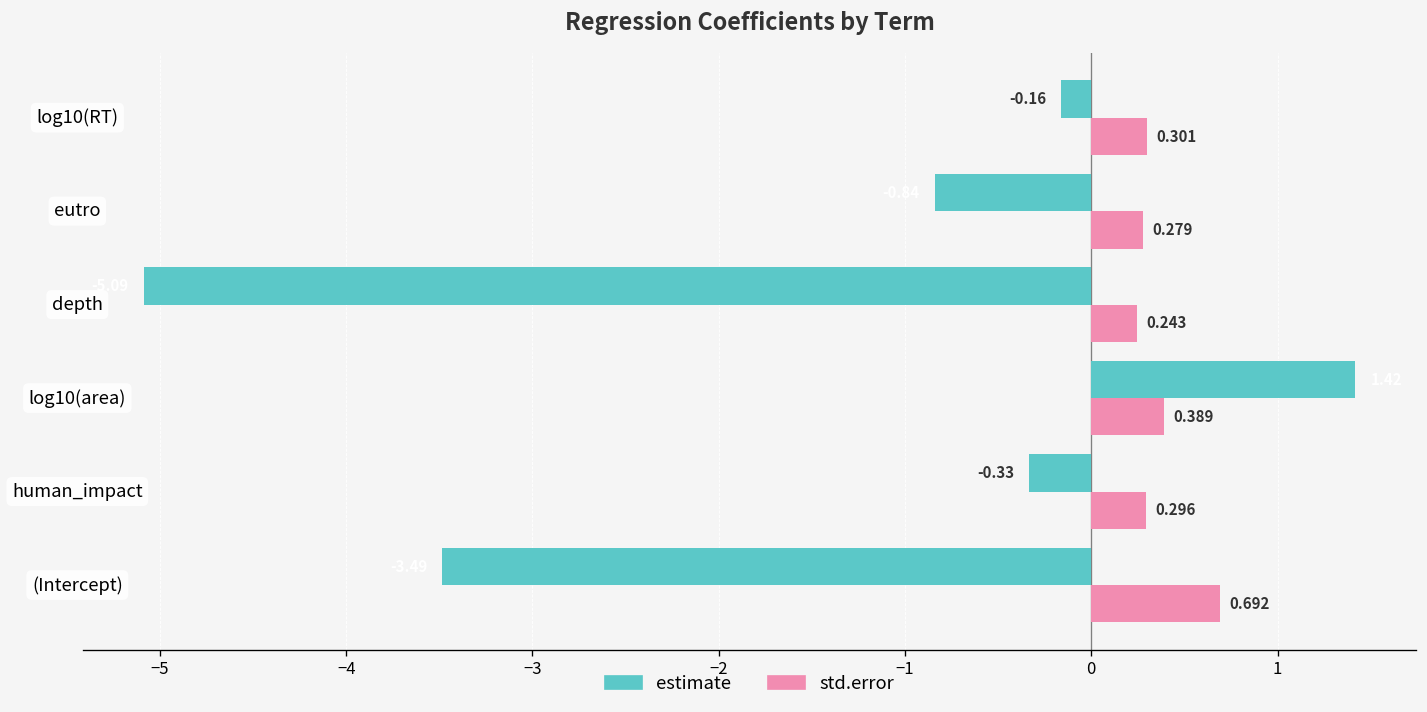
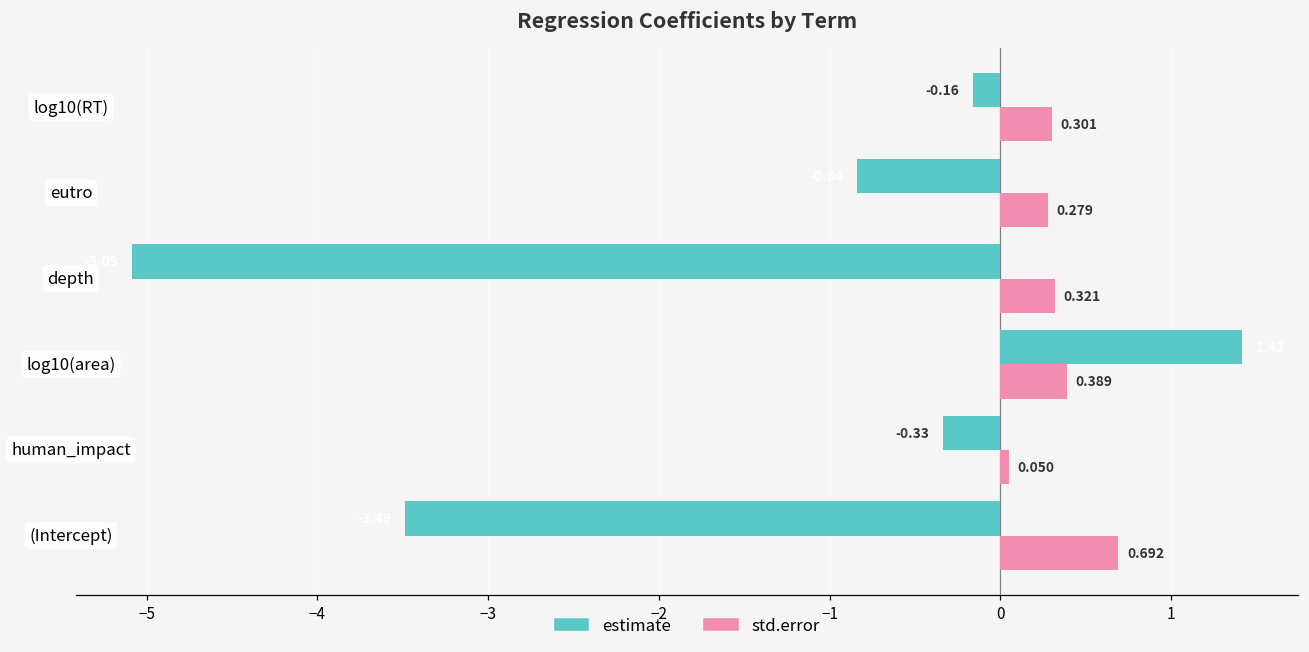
std.error, depth: 0.243 -> 0.321
std.error, human_impact: 0.296 -> 0.050
